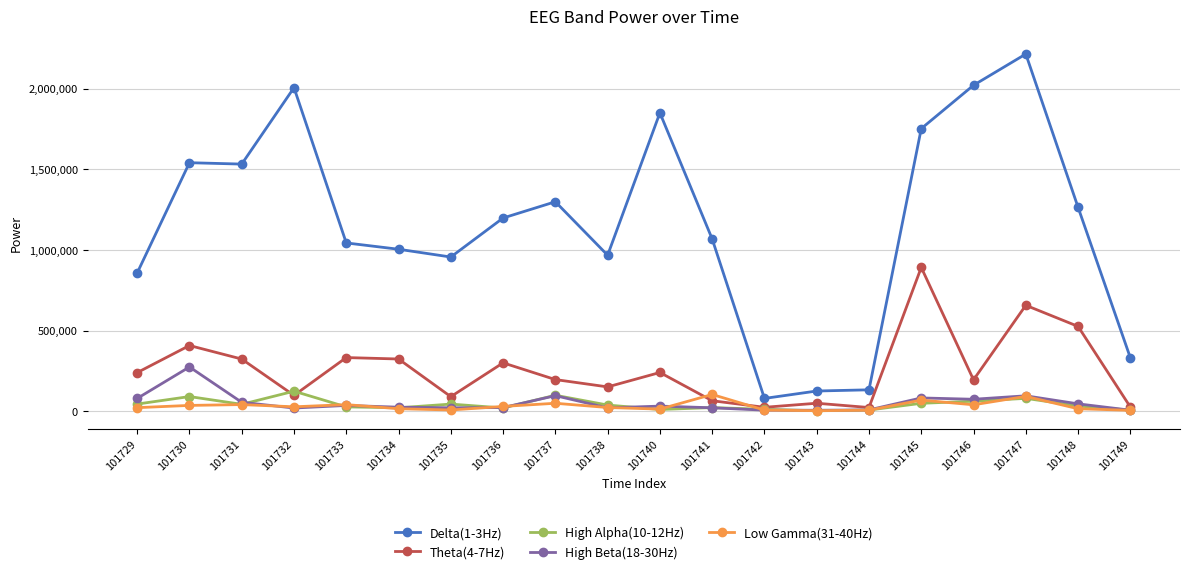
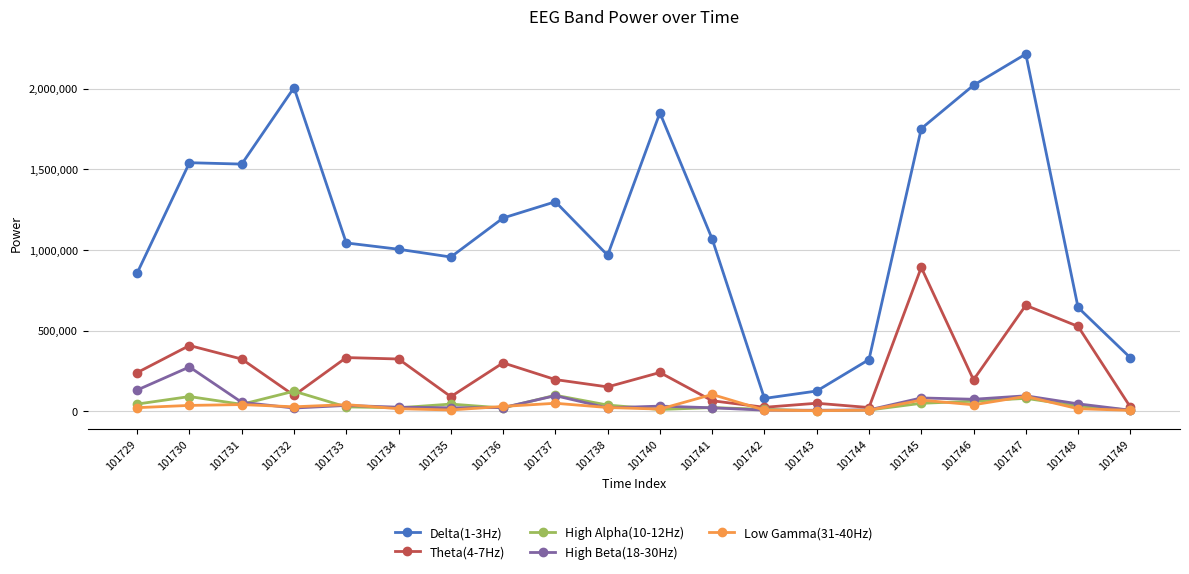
High Beta(18-30Hz), 101729: 80,000 -> 130,000
Delta(1-3Hz), 101744: 130,000 -> 320,000
Delta(1-3Hz), 101748: 1,260,000 -> 640,000
